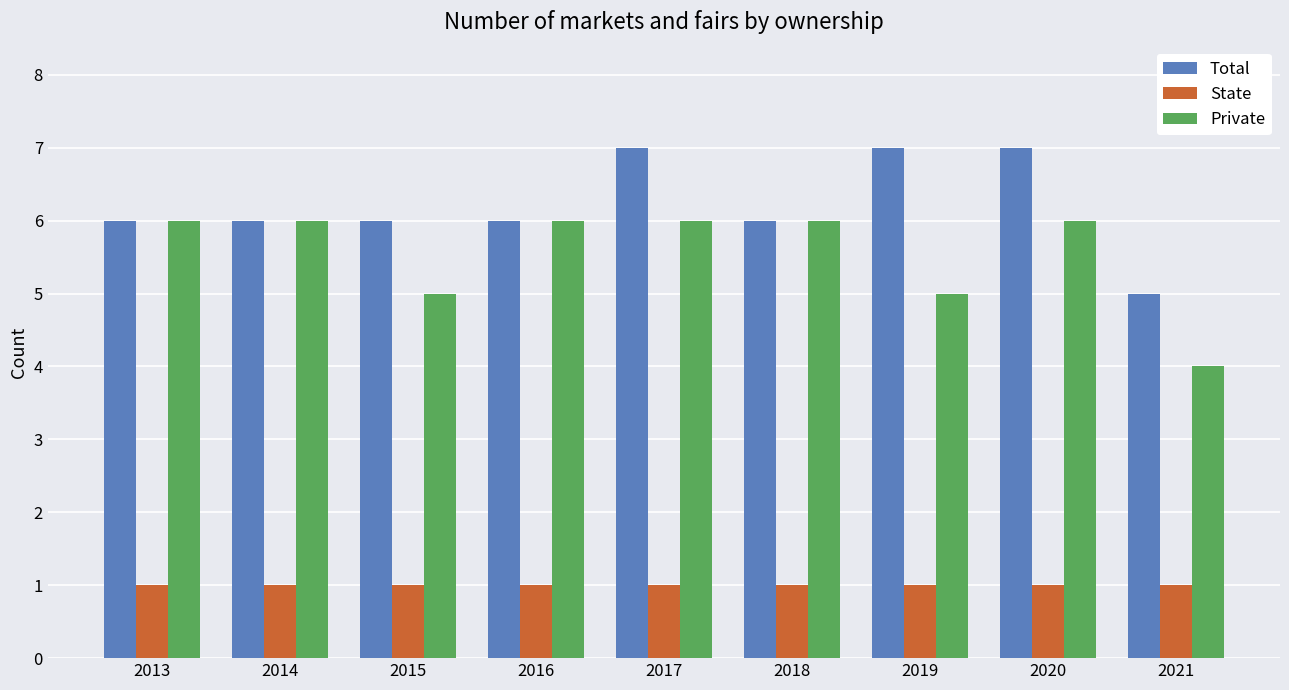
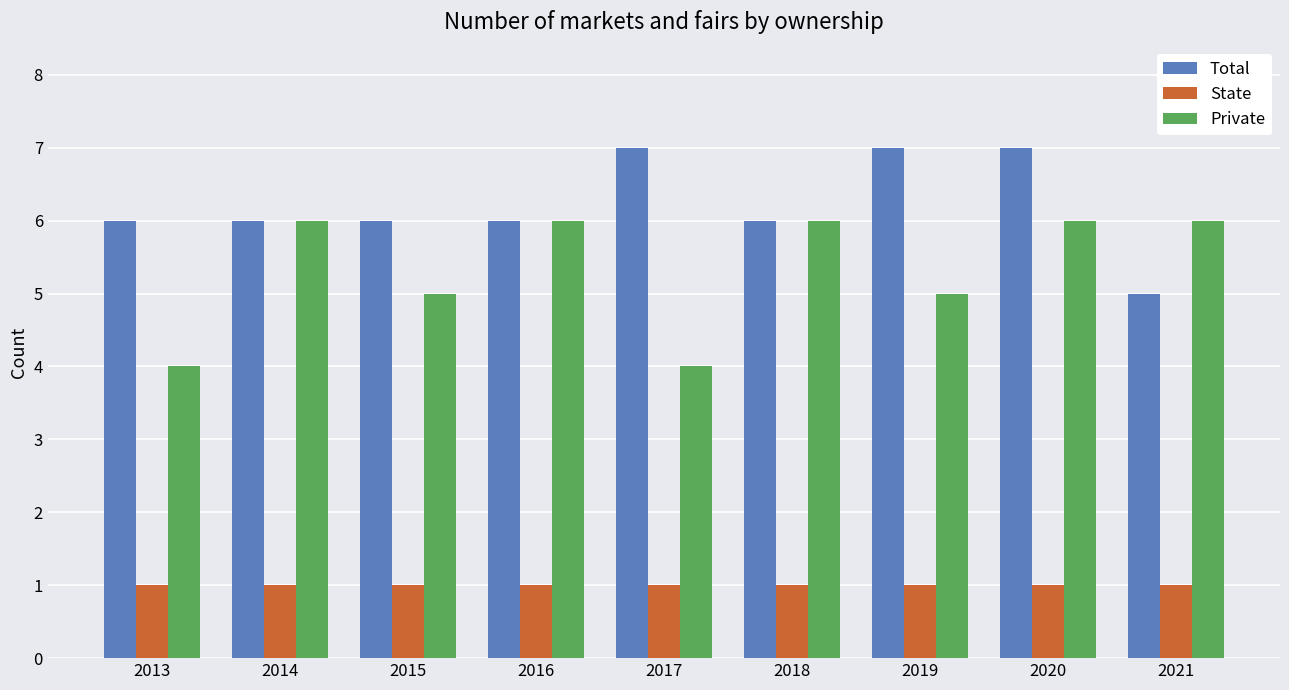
Private, 2013: 6 -> 4
Private, 2017: 6 -> 4
Private, 2021: 4 -> 6
